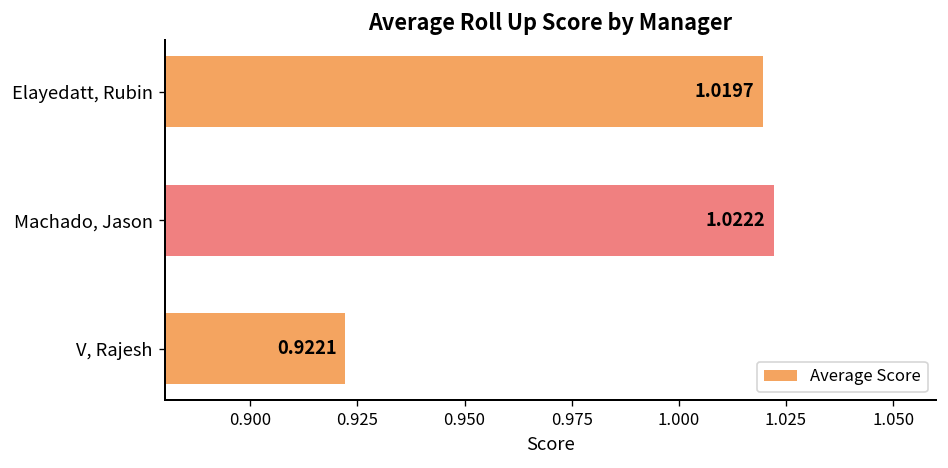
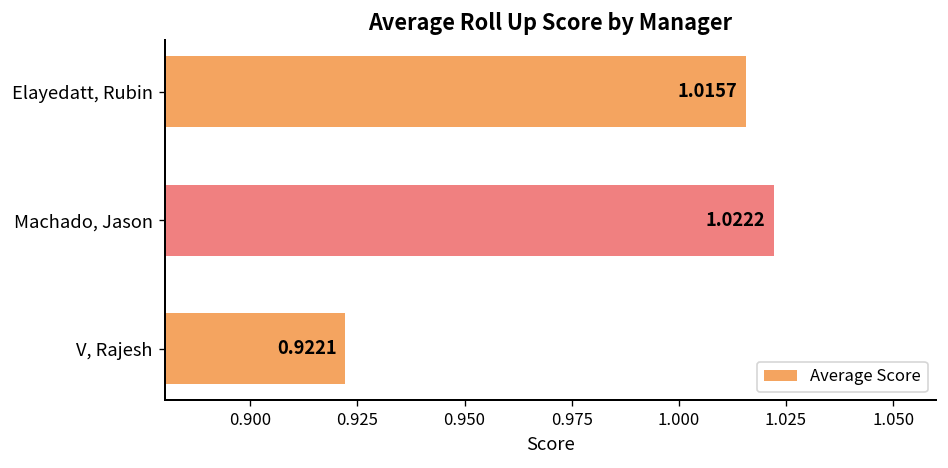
Elayedatt, Rubin: 1.0197 -> 1.0157
